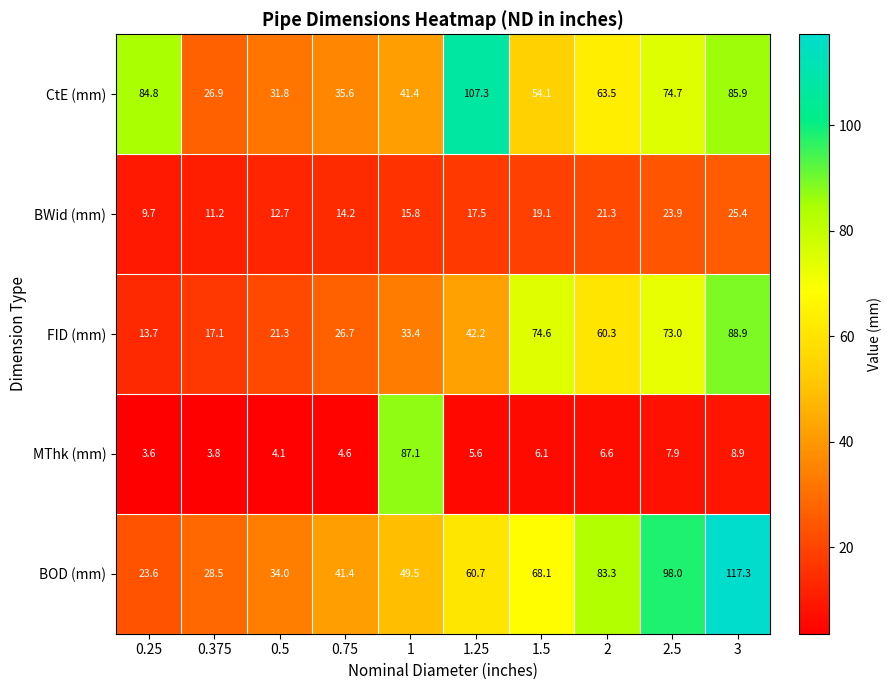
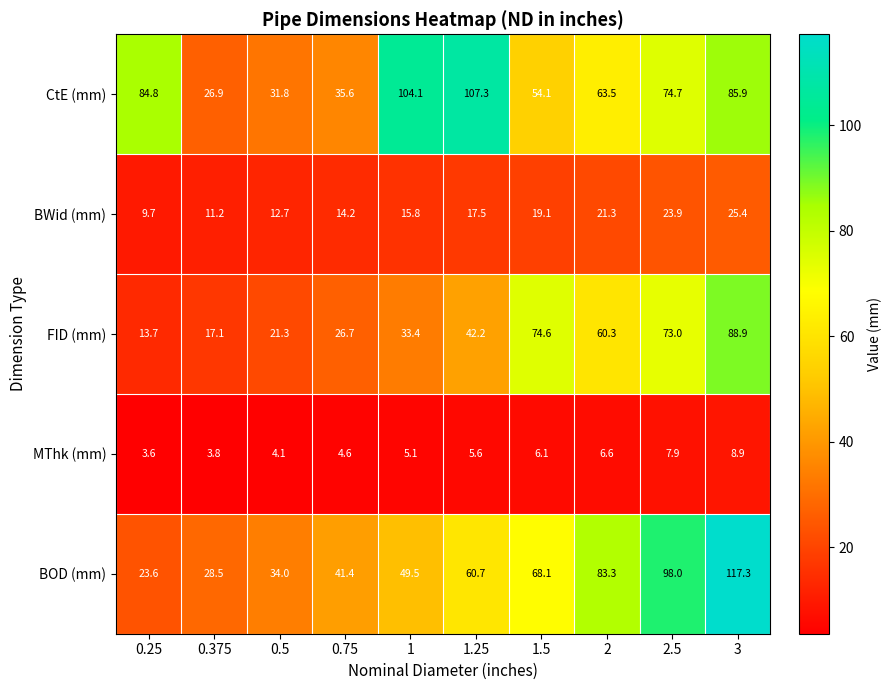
CtE (mm), 1: 41.4 -> 104.1
MThk (mm), 1: 87.1 -> 5.1
